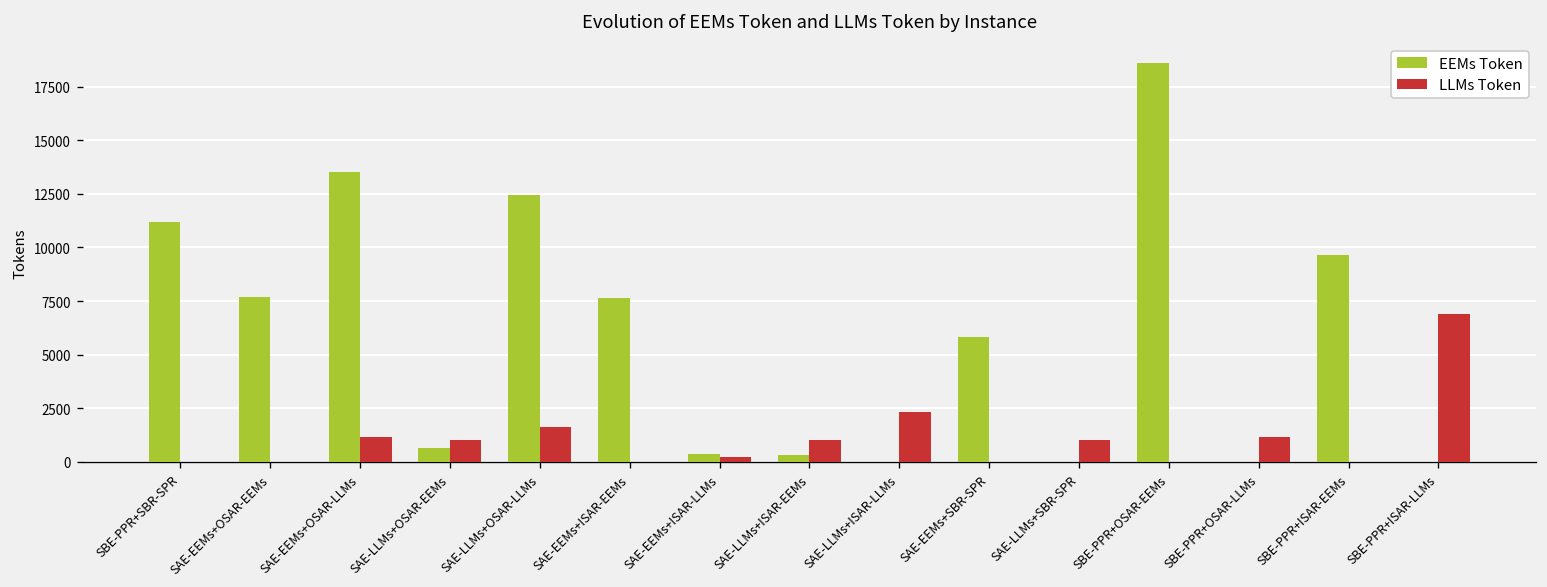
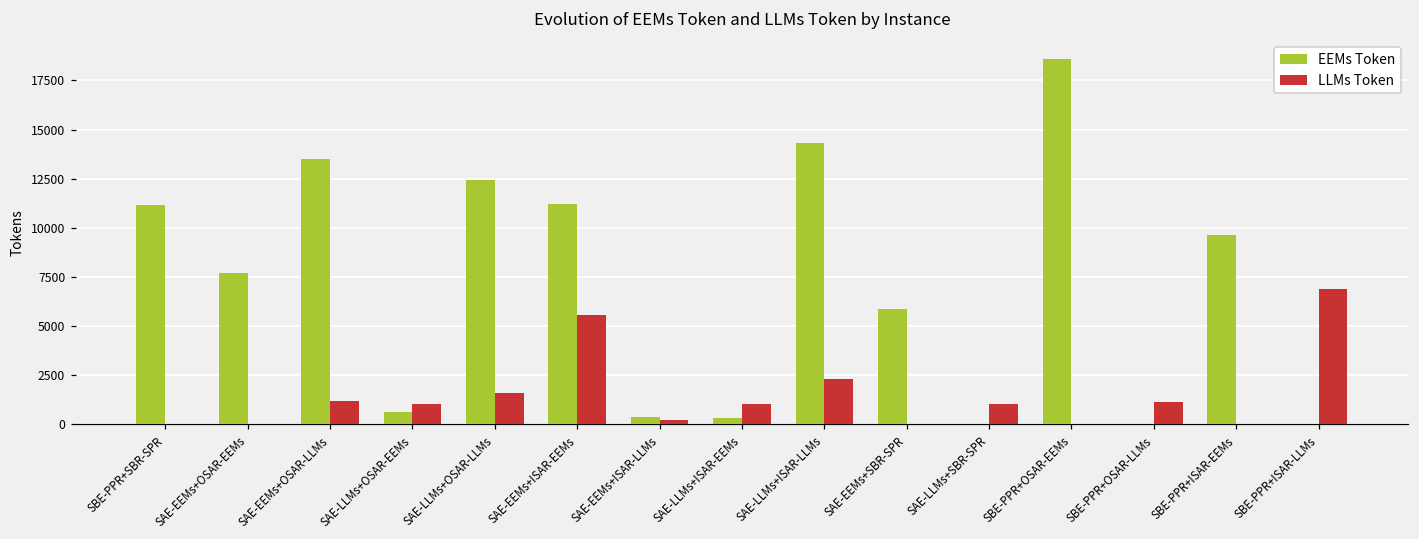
EEMs Token, SAE-EEMs+ISAR-EEMs: 7700 -> 11200
LLMs Token, SAE-EEMs+ISAR-EEMs: 0 -> 5600
EEMs Token, SAE-LLMs+ISAR-LLMs: 0 -> 14300
